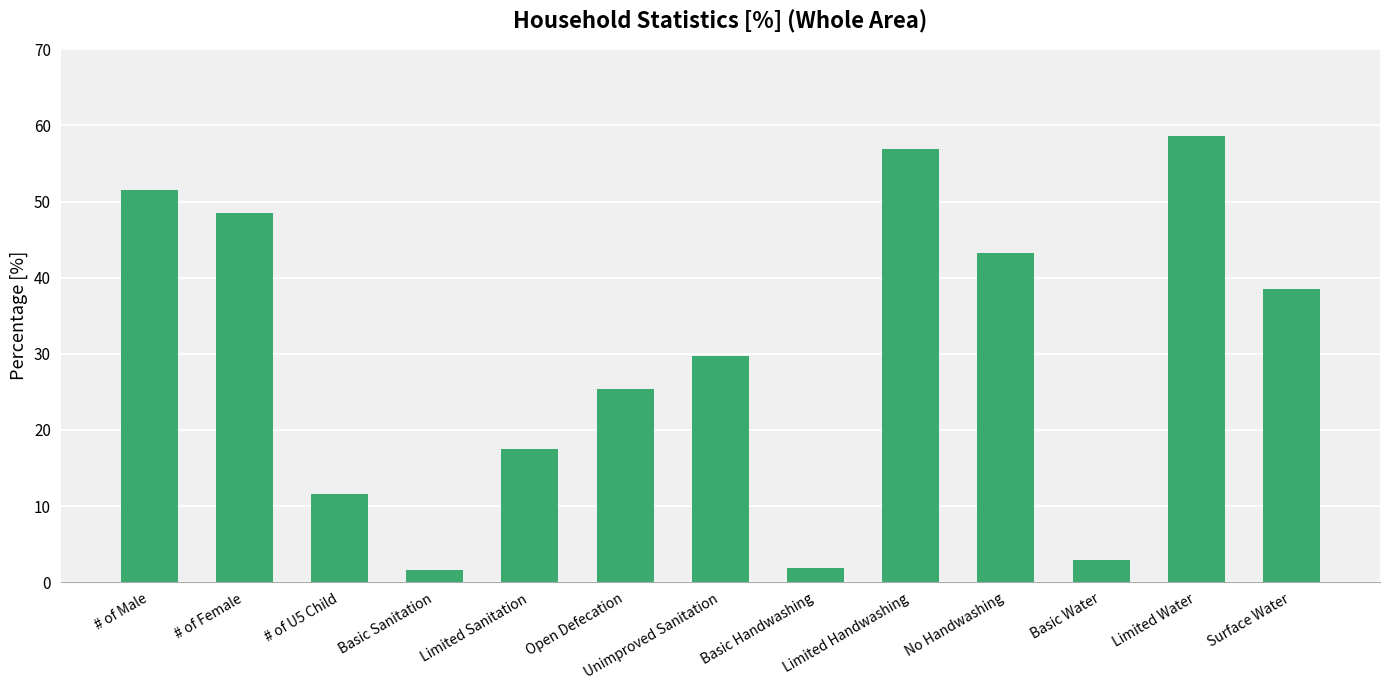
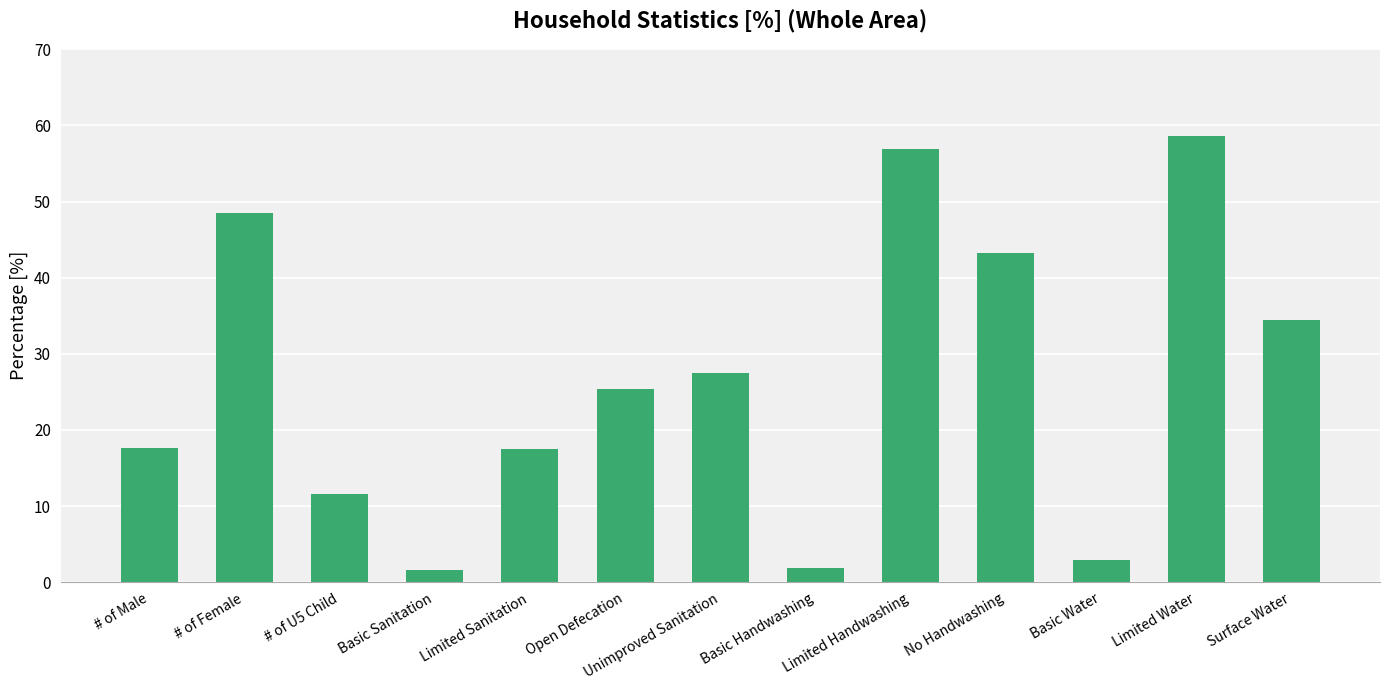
# of Male: 52 -> 18
Unimproved Sanitation: 30 -> 27
Surface Water: 38 -> 34
